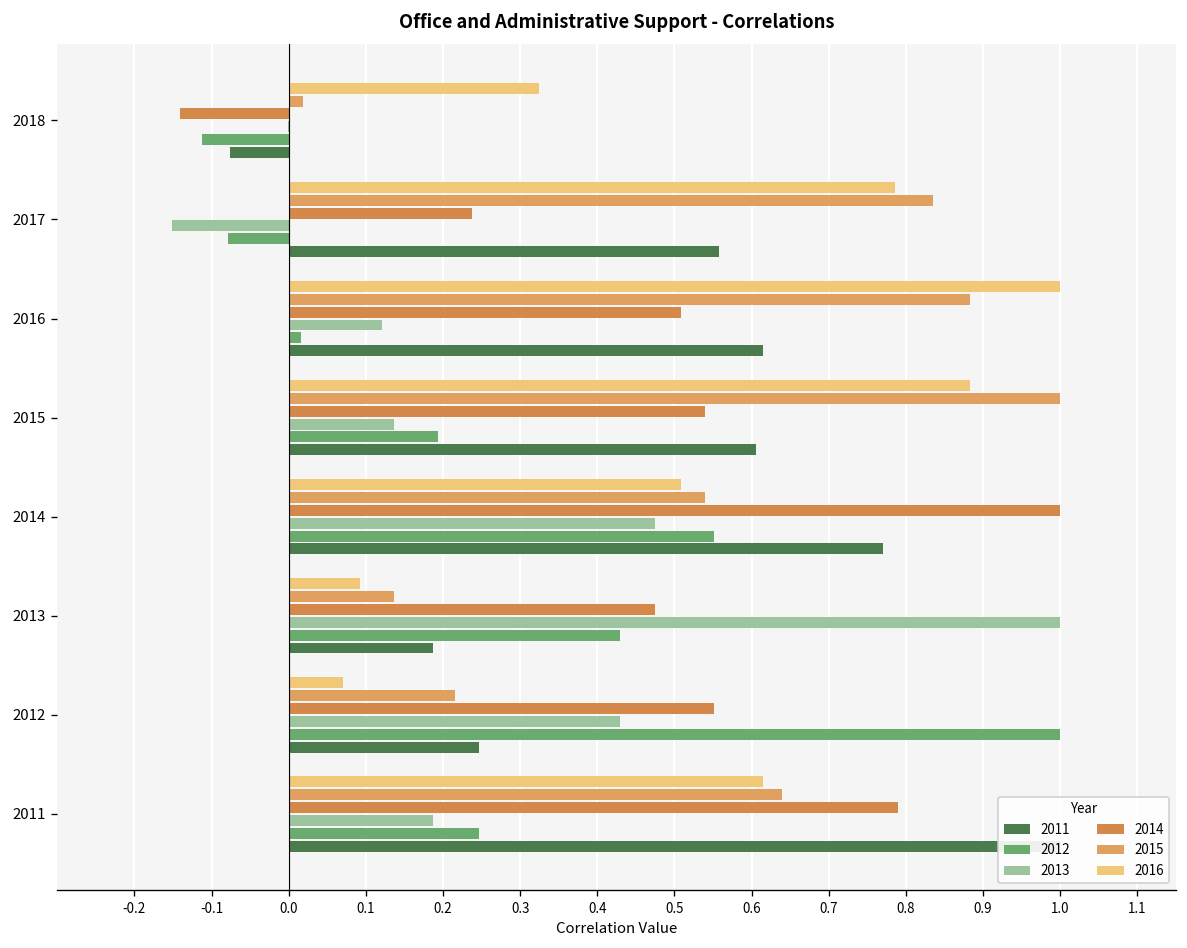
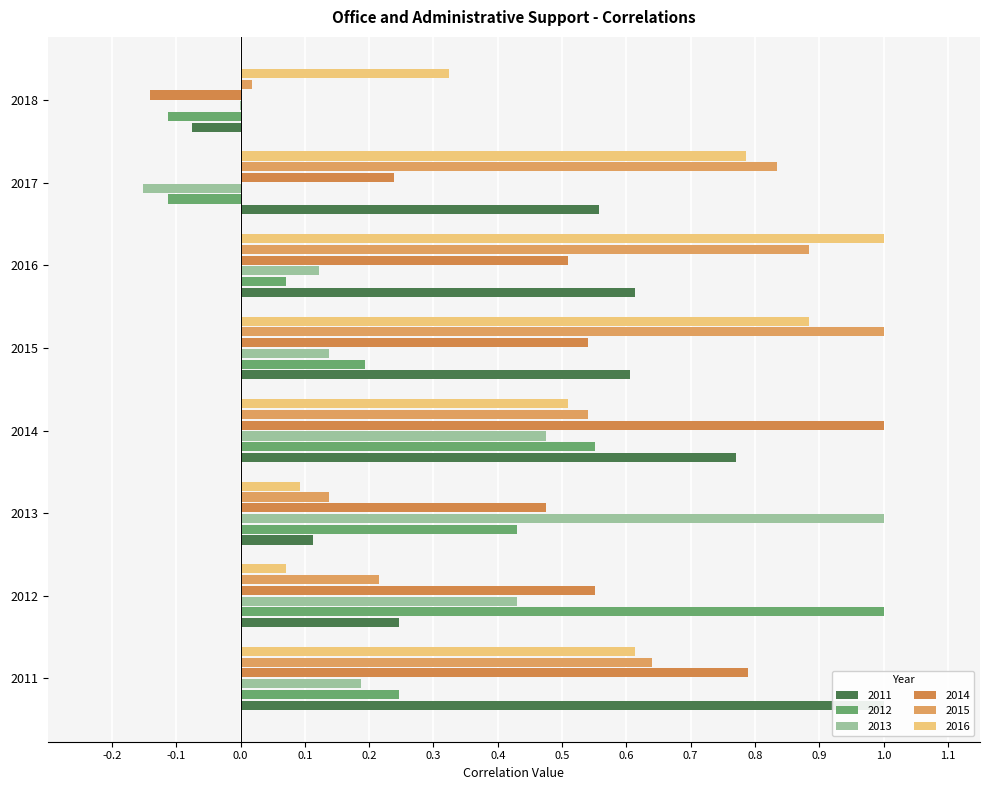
2012, 2017: -0.08 -> -0.11
2012, 2016: 0.02 -> 0.07
2011, 2013: 0.19 -> 0.11
